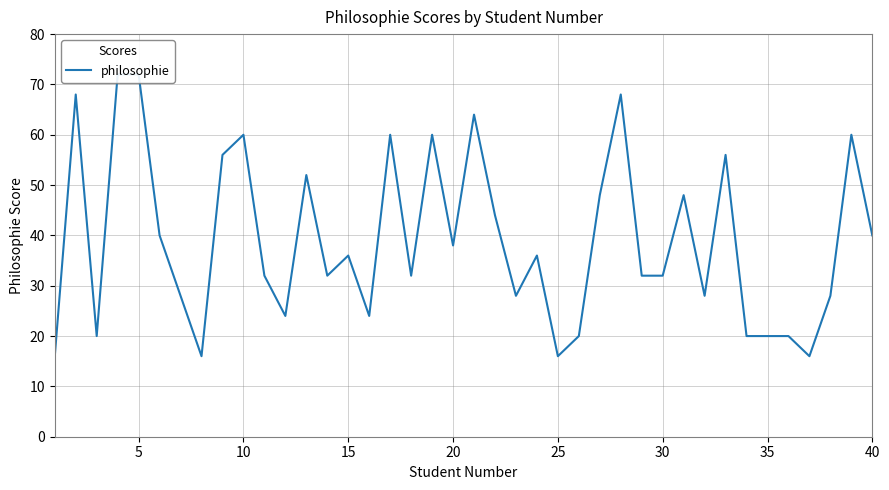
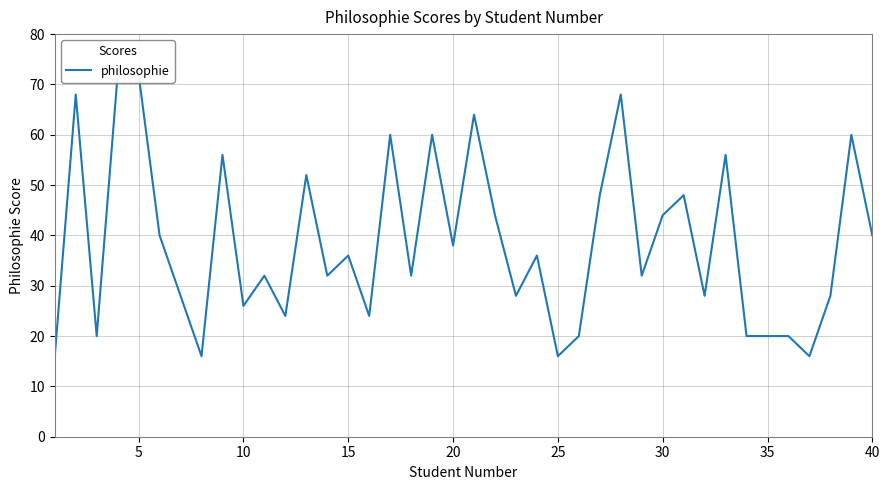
10: 60 -> 26
30: 32 -> 44
